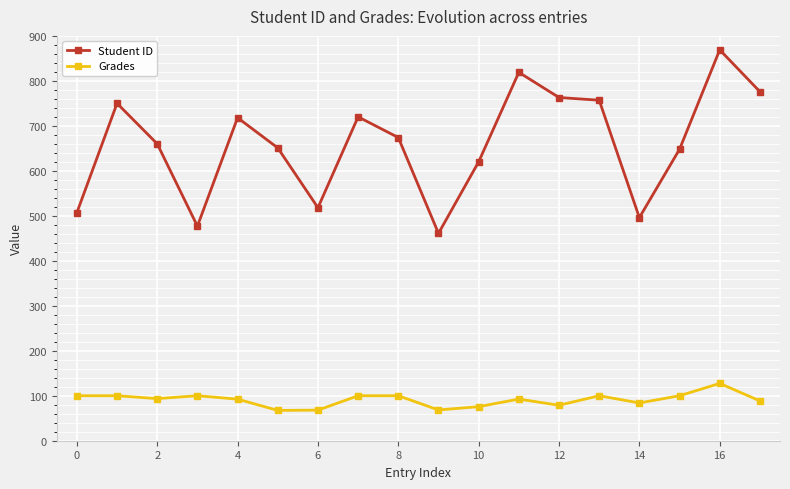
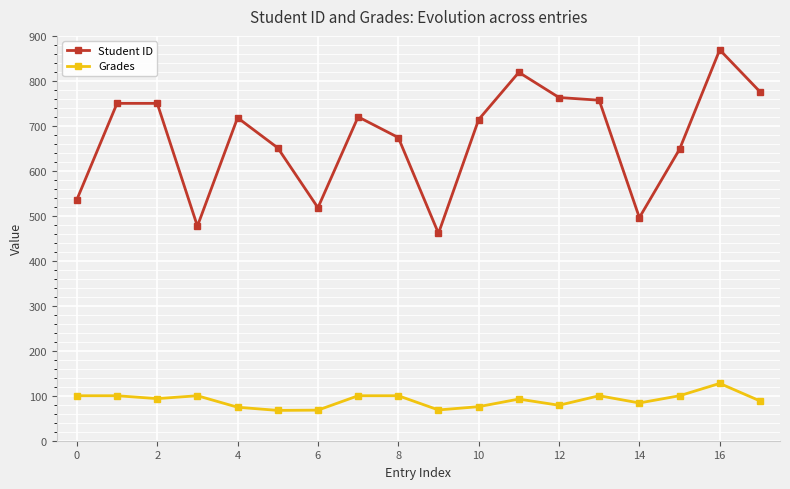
Student ID, 0: 510 -> 540
Student ID, 2: 660 -> 750
Grades, 4: 90 -> 70
Student ID, 10: 620 -> 710
